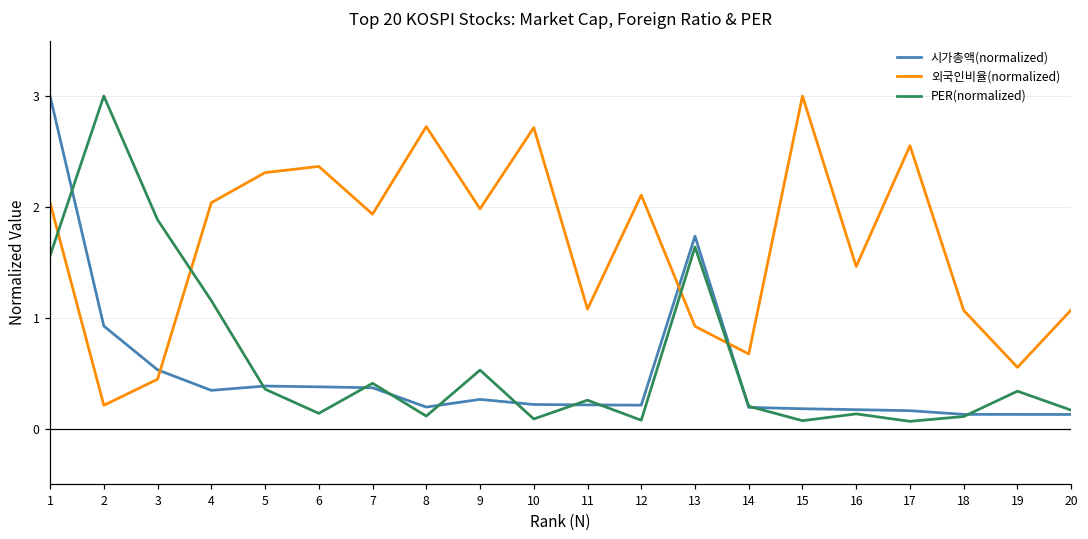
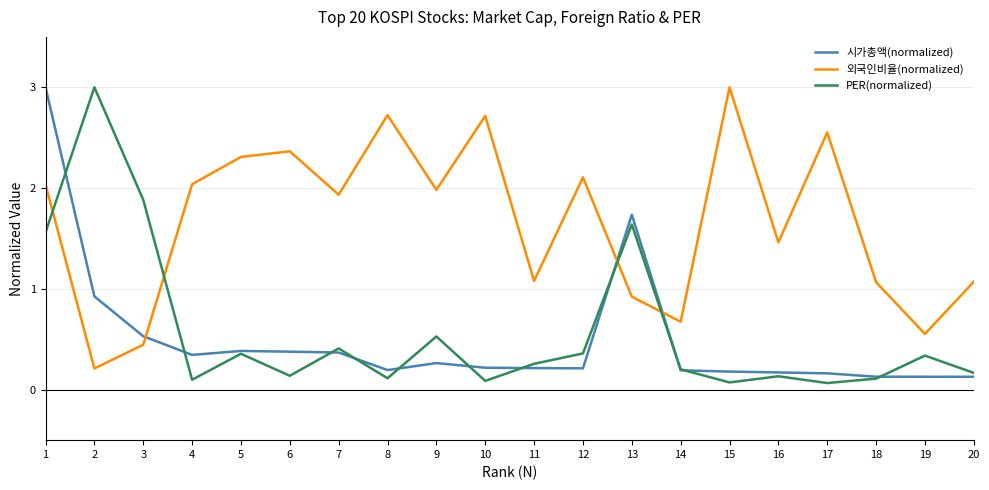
PER(normalized), 4: 1.16 -> 0.10
PER(normalized), 12: 0.08 -> 0.36
